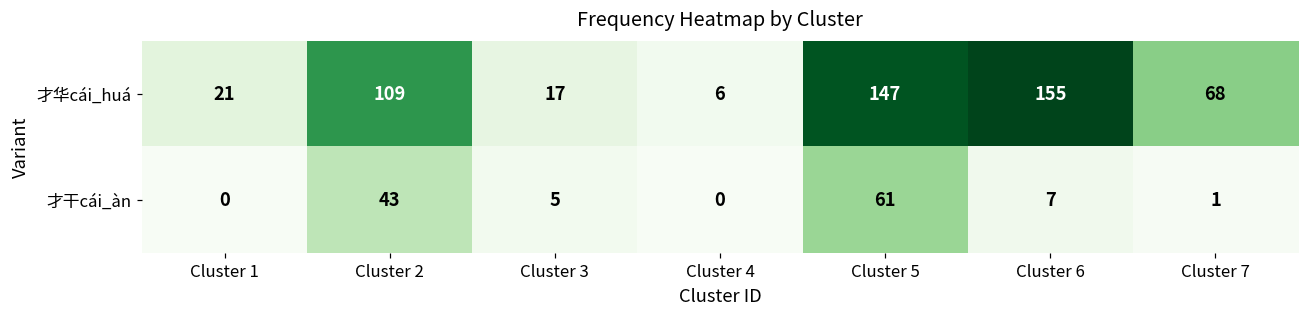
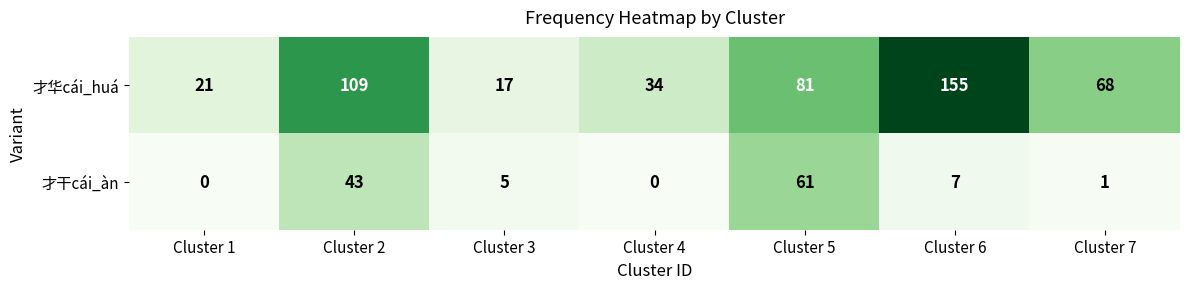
才华cái_huá, Cluster 4: 6 -> 34
才华cái_huá, Cluster 5: 147 -> 81
